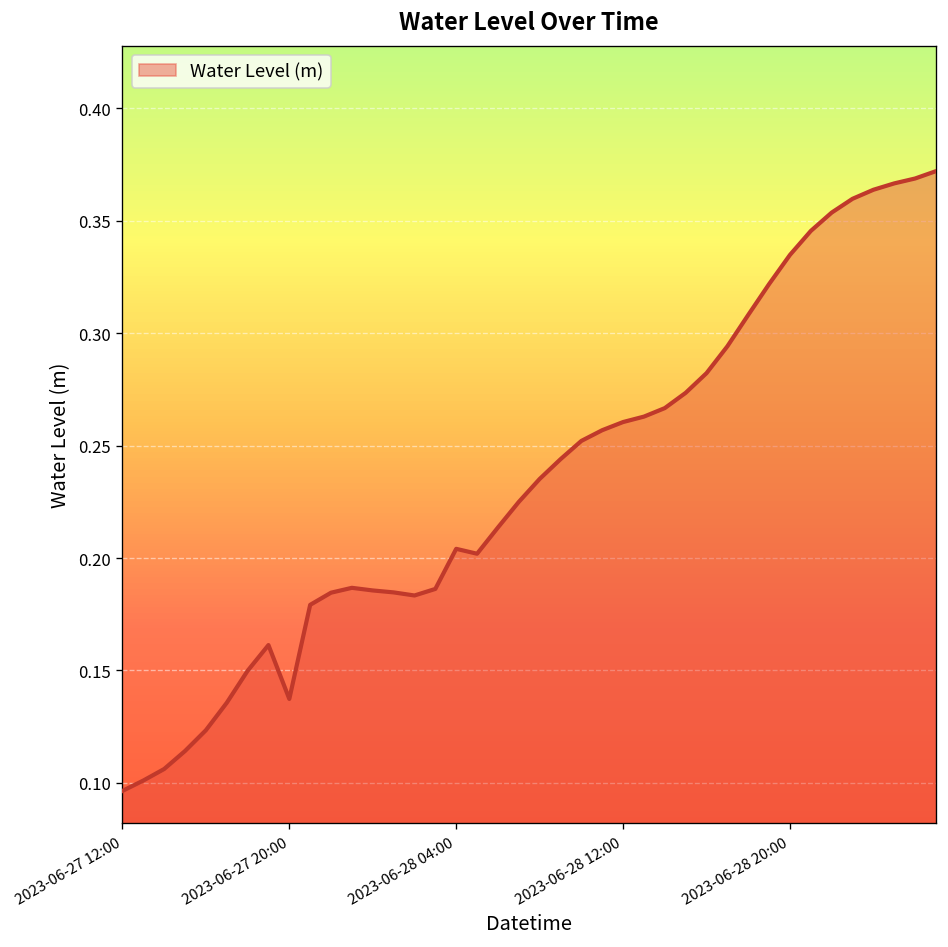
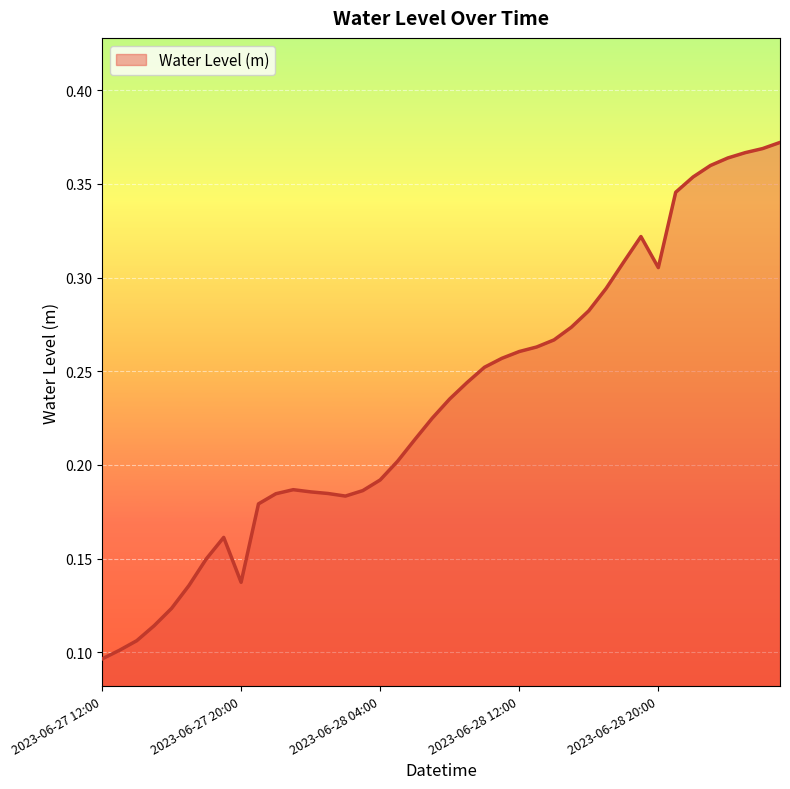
2023-06-28 04:00: 0.204 -> 0.192
2023-06-28 20:00: 0.335 -> 0.305
